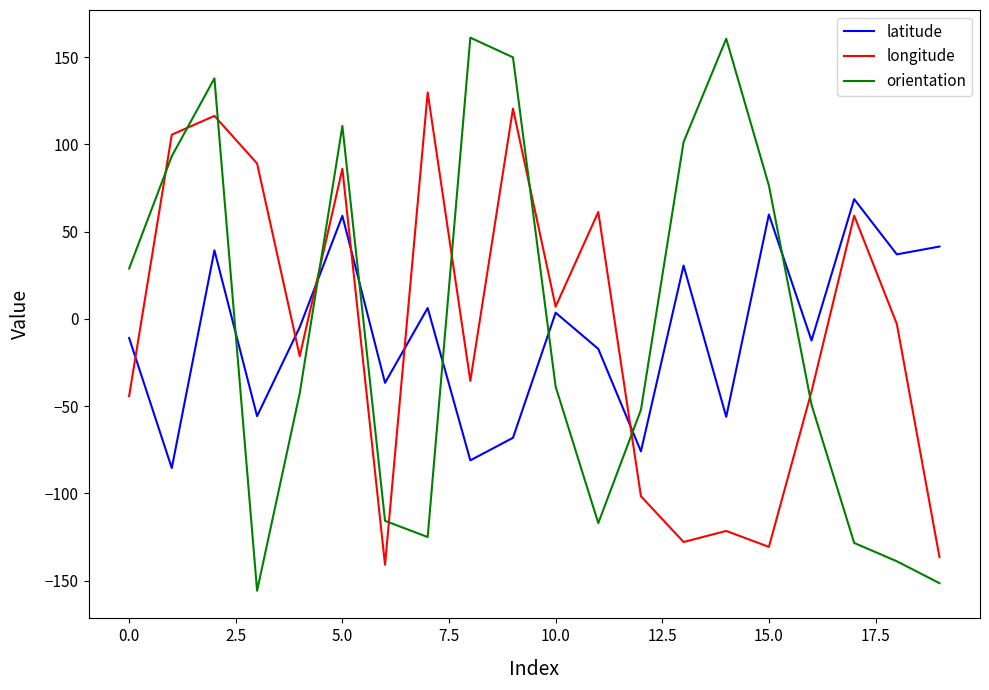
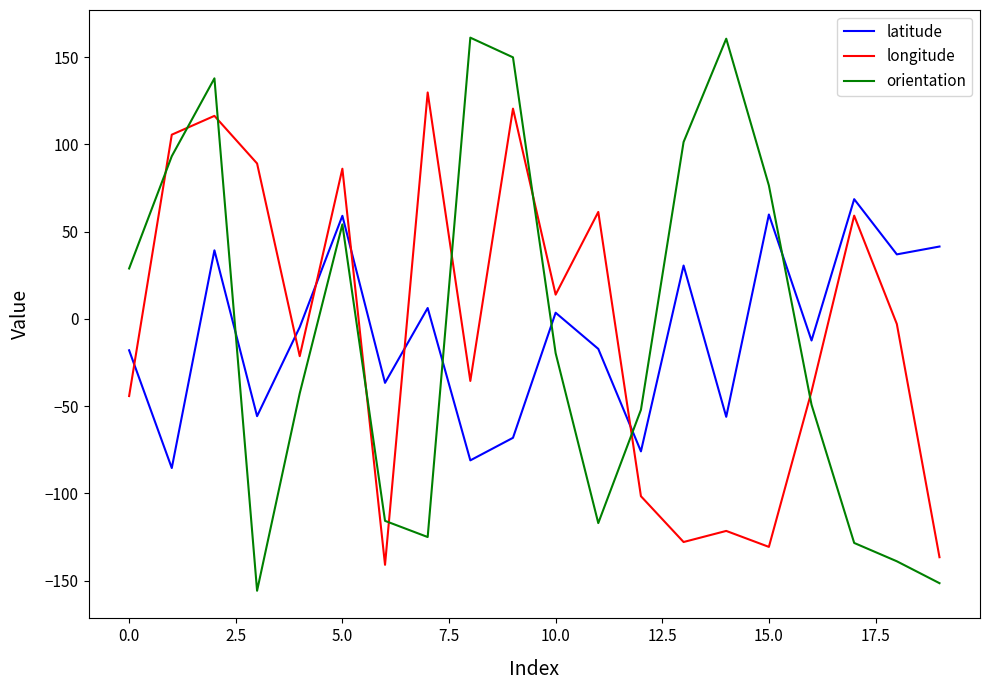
latitude, 0.0: -11 -> -18
orientation, 5.0: 111 -> 54
longitude, 10.0: 7 -> 14
orientation, 10.0: -39 -> -20
